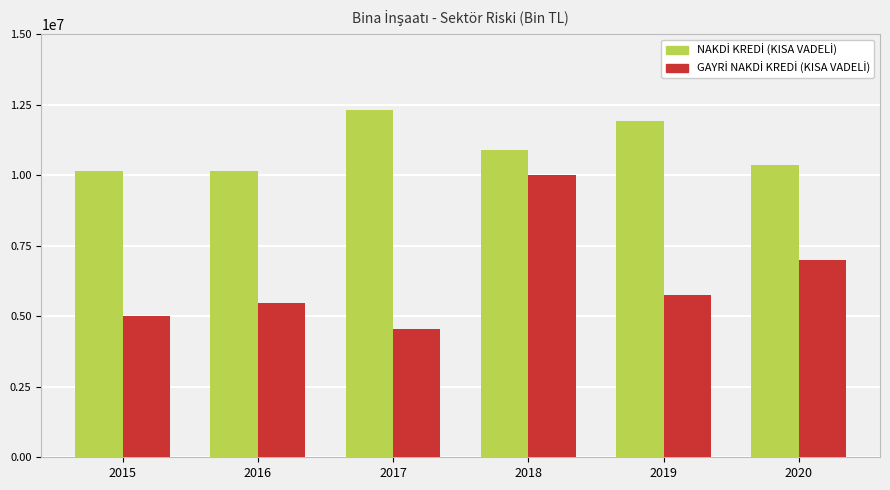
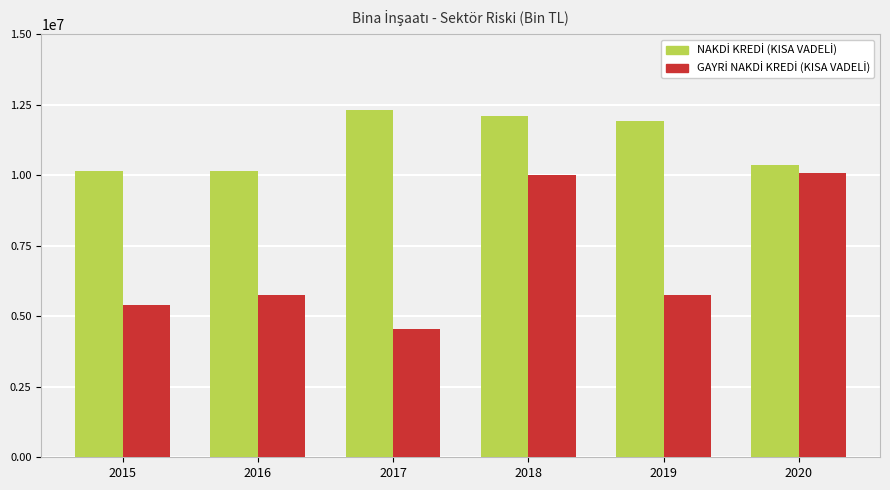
GAYRİ NAKDİ KREDİ (KISA VADELİ), 2015: 5000000 -> 5400000
GAYRİ NAKDİ KREDİ (KISA VADELİ), 2016: 5500000 -> 5800000
NAKDİ KREDİ (KISA VADELİ), 2018: 10900000 -> 12100000
GAYRİ NAKDİ KREDİ (KISA VADELİ), 2020: 7000000 -> 10100000
